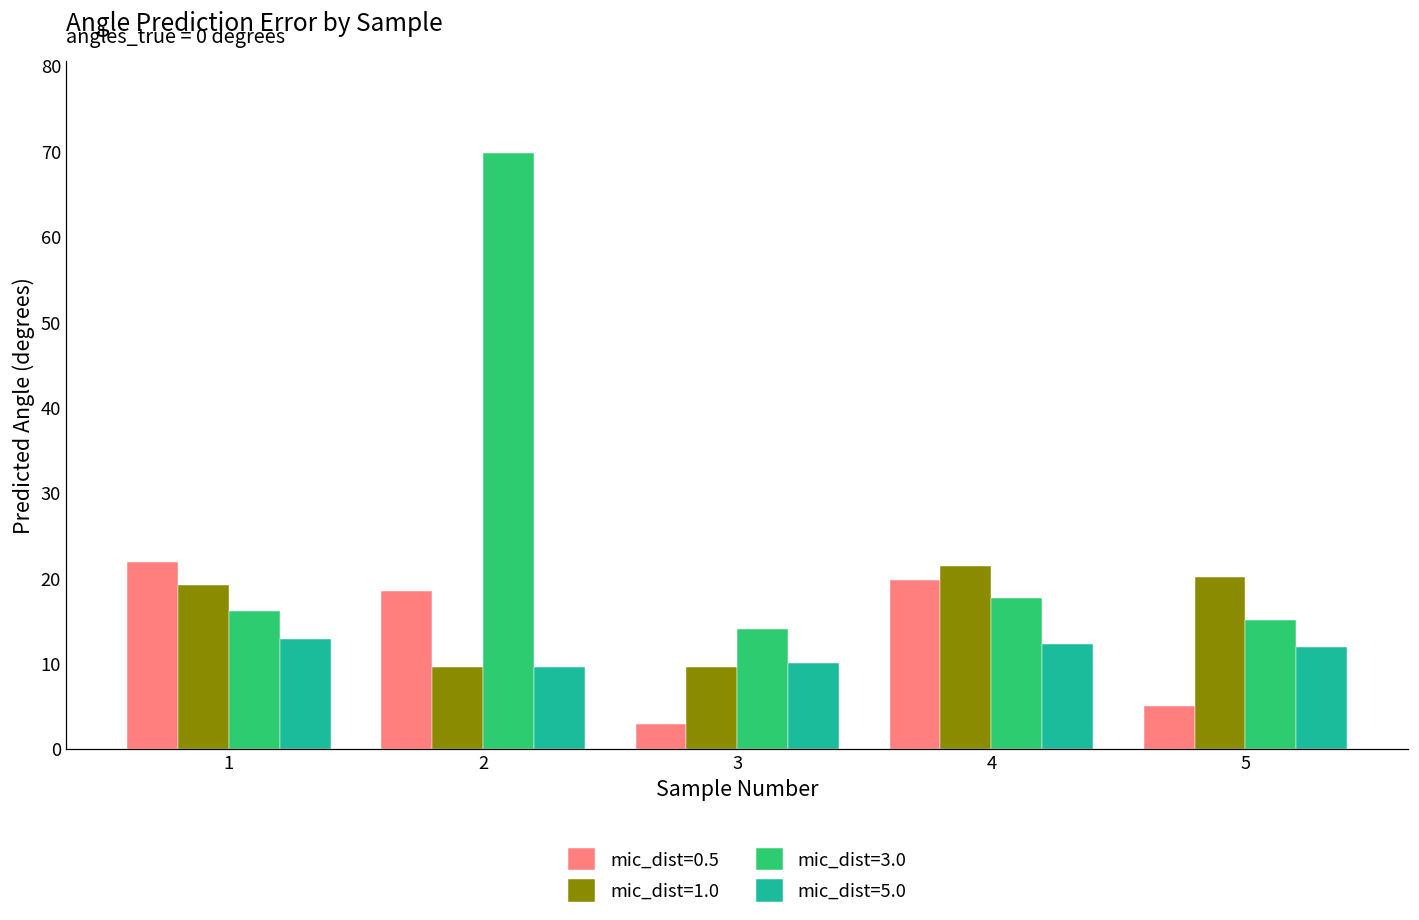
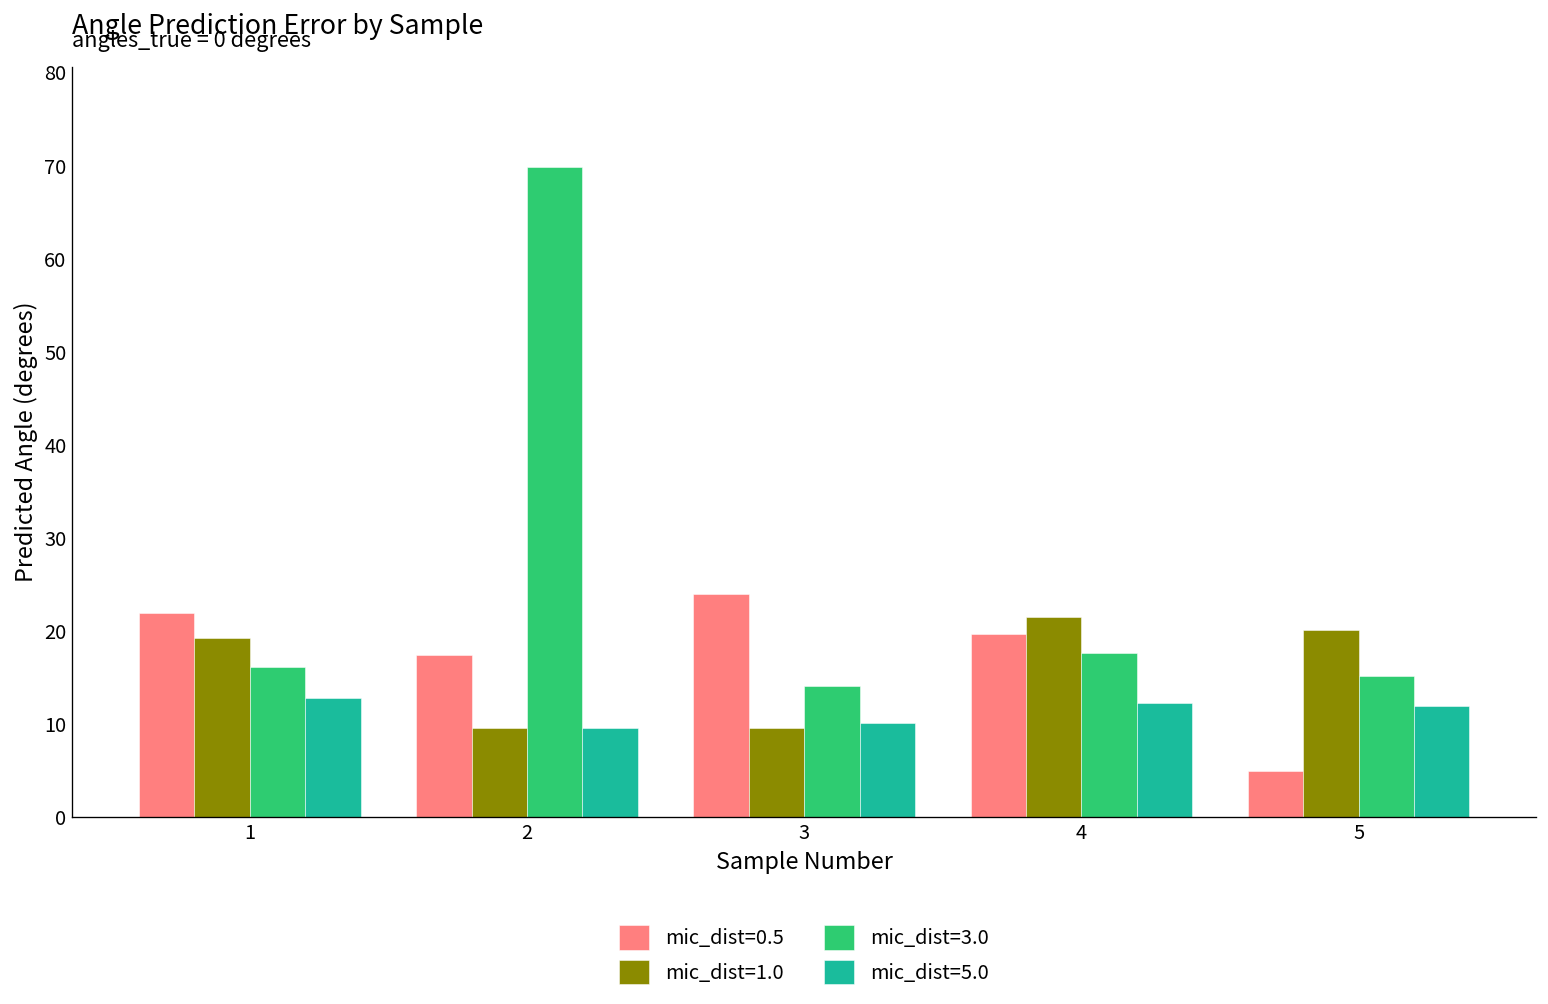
mic_dist=0.5, 2: 19 -> 17
mic_dist=0.5, 3: 3 -> 24
